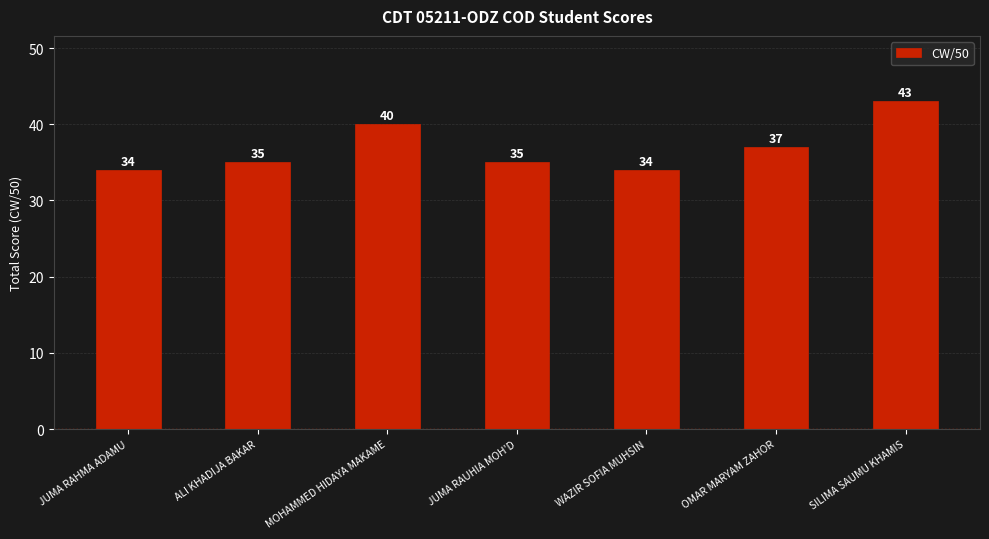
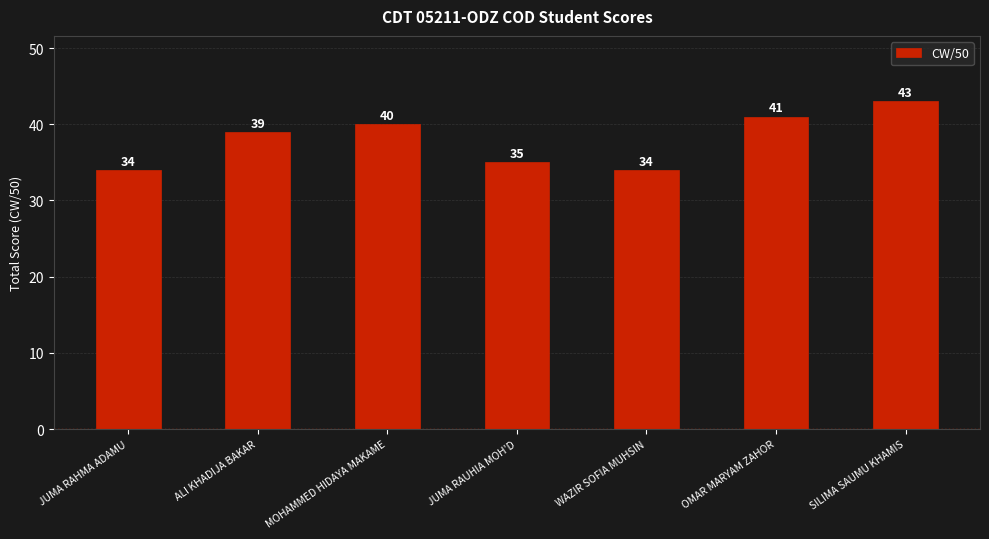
ALI KHADIJA BAKAR: 35 -> 39
OMAR MARYAM ZAHOR: 37 -> 41
